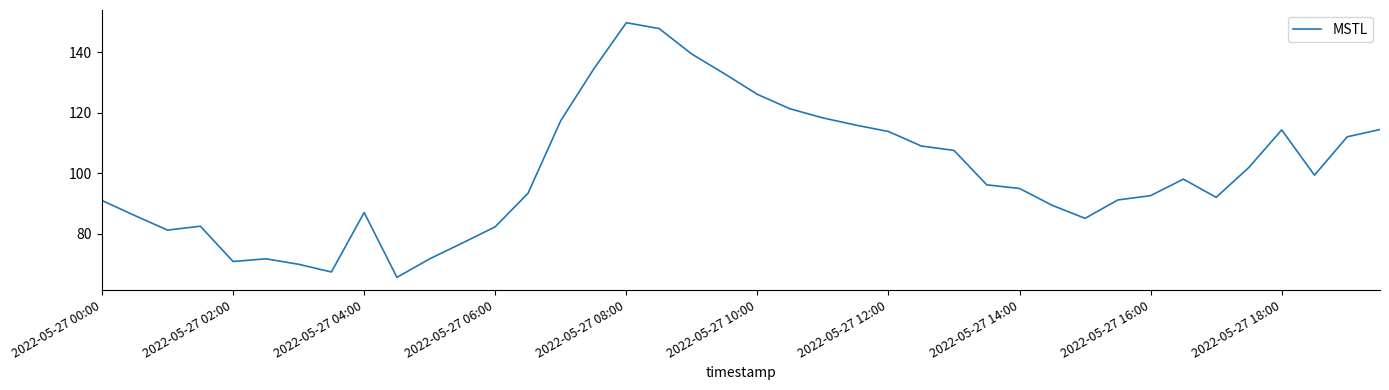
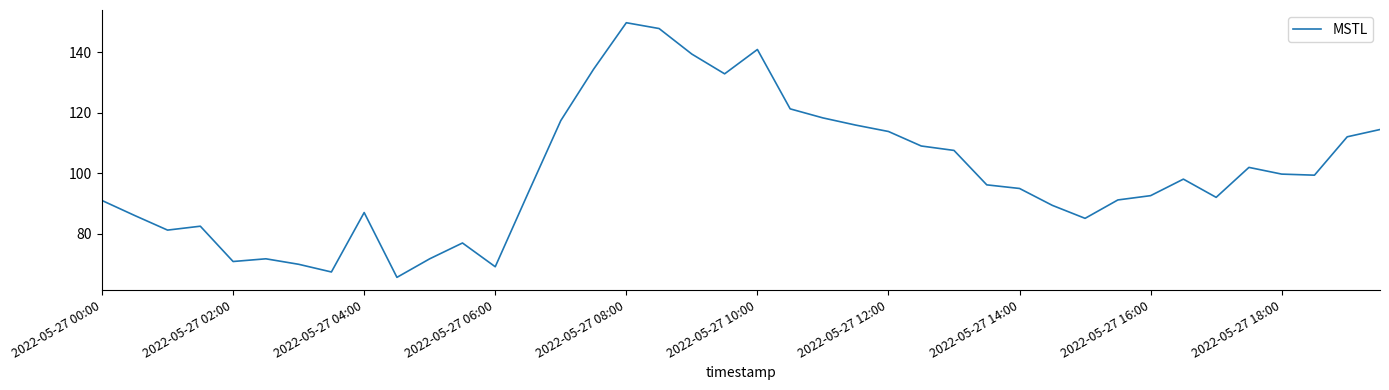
2022-05-27 06:00: 82 -> 69
2022-05-27 10:00: 126 -> 141
2022-05-27 18:00: 114 -> 100
